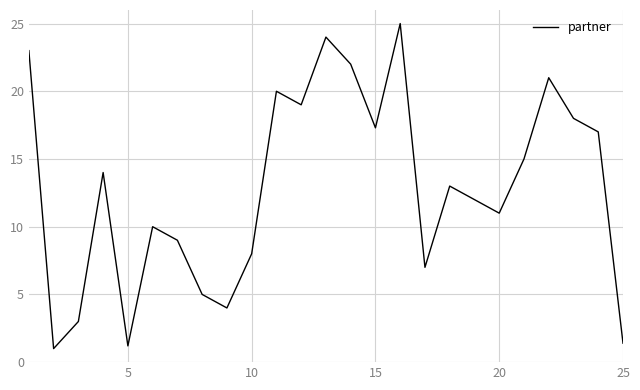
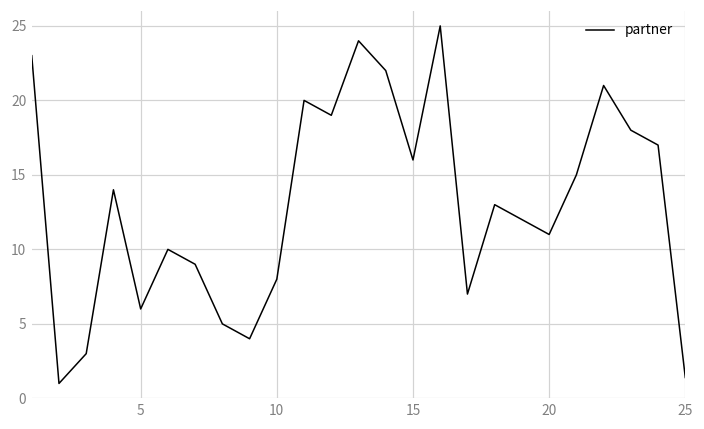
5: 1.2 -> 6.0
15: 17.3 -> 16.0
